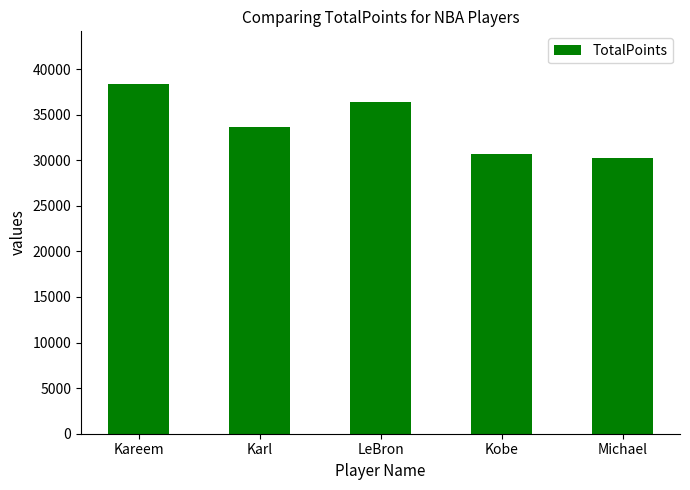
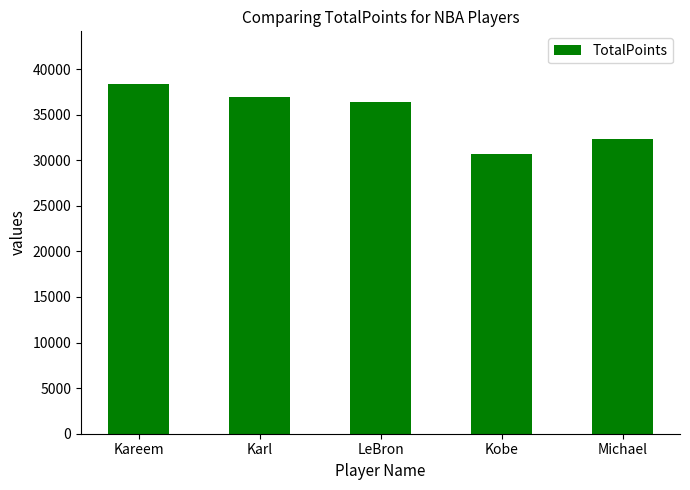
Karl: 34000 -> 37000
Michael: 30000 -> 32000
